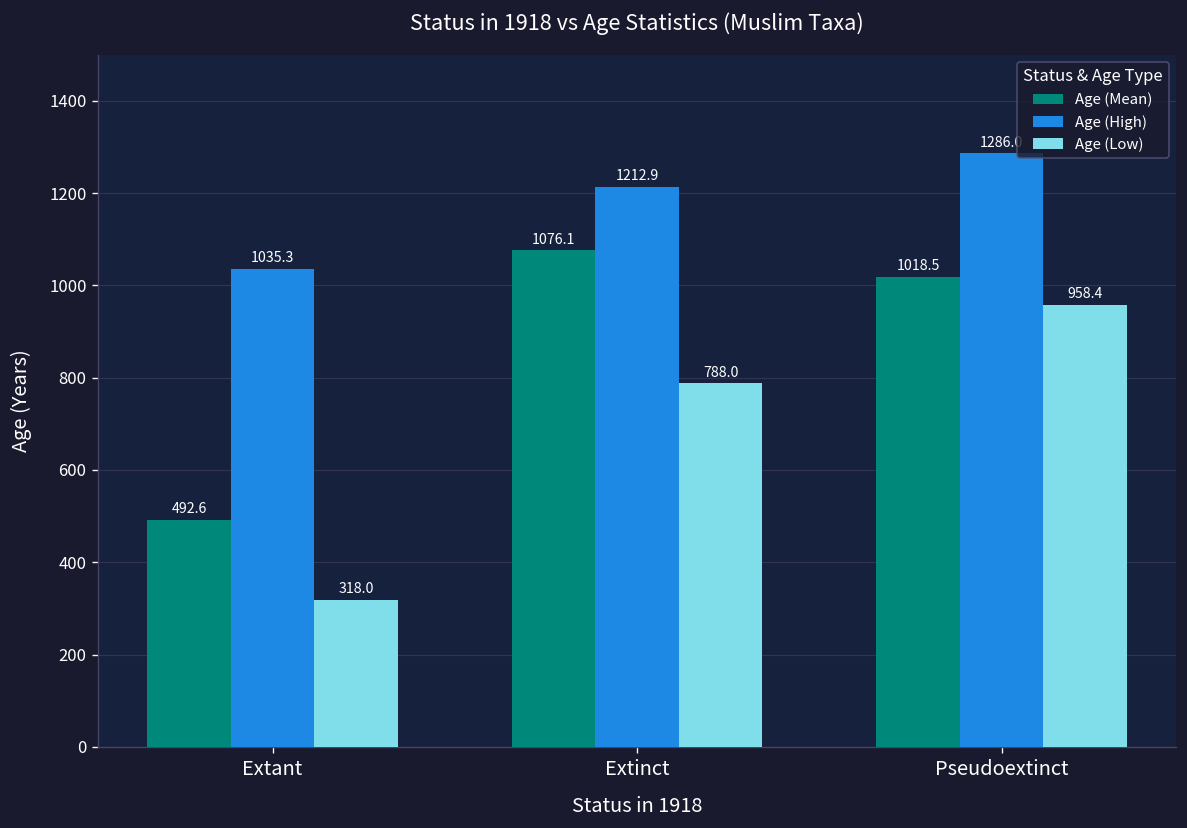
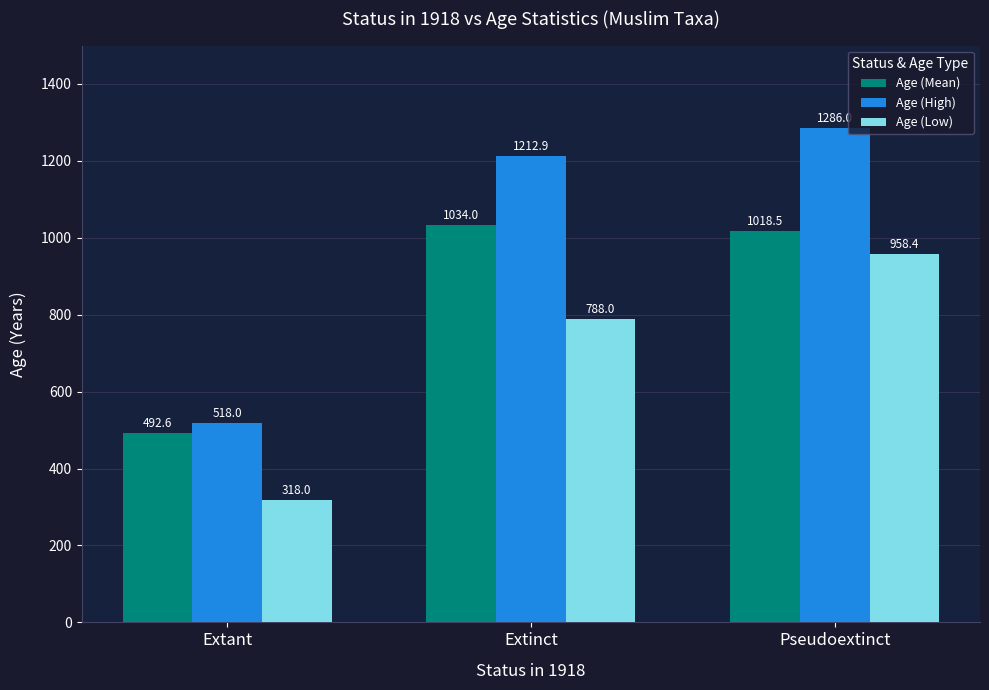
Age (High), Extant: 1035.3 -> 518.0
Age (Mean), Extinct: 1076.1 -> 1034.0
